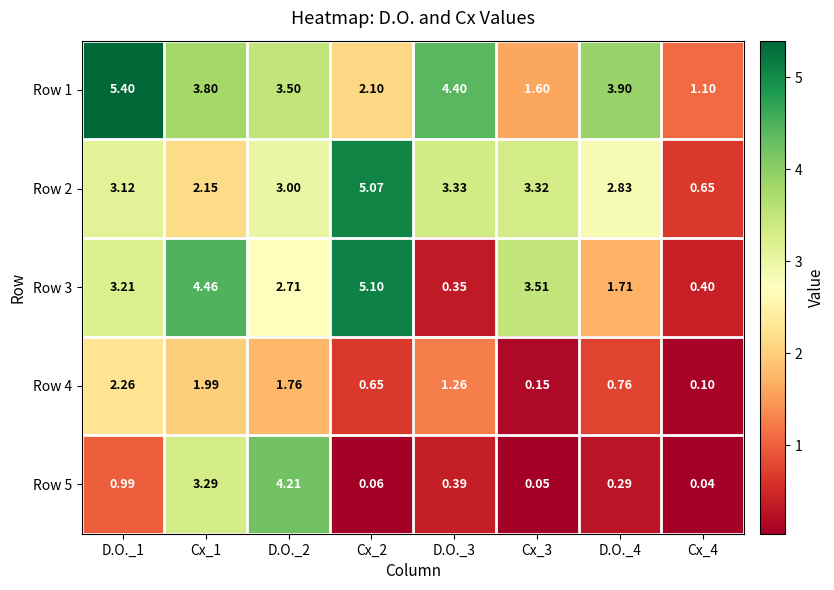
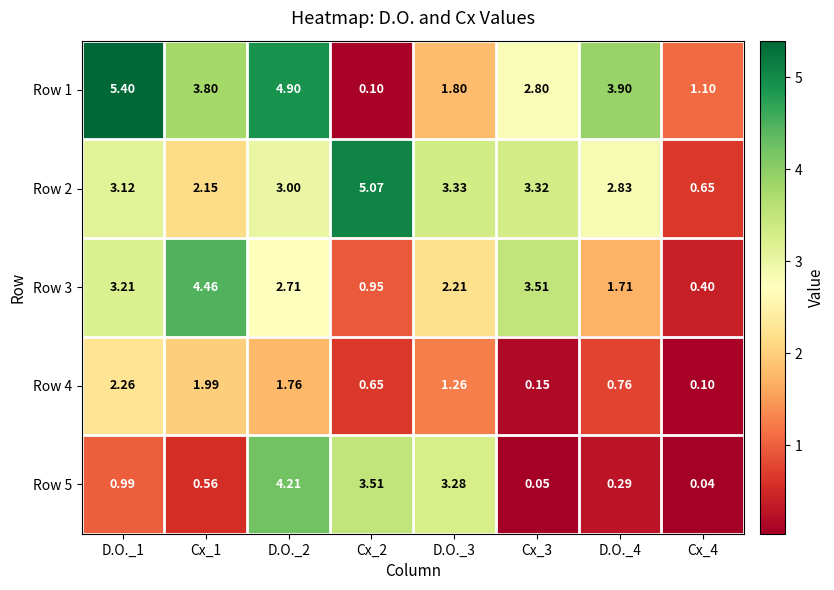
Row 1, D.O._2: 3.50 -> 4.90
Row 1, Cx_2: 2.10 -> 0.10
Row 1, D.O._3: 4.40 -> 1.80
Row 1, Cx_3: 1.60 -> 2.80
Row 3, Cx_2: 5.10 -> 0.95
Row 3, D.O._3: 0.35 -> 2.21
Row 5, Cx_1: 3.29 -> 0.56
Row 5, Cx_2: 0.06 -> 3.51
Row 5, D.O._3: 0.39 -> 3.28
